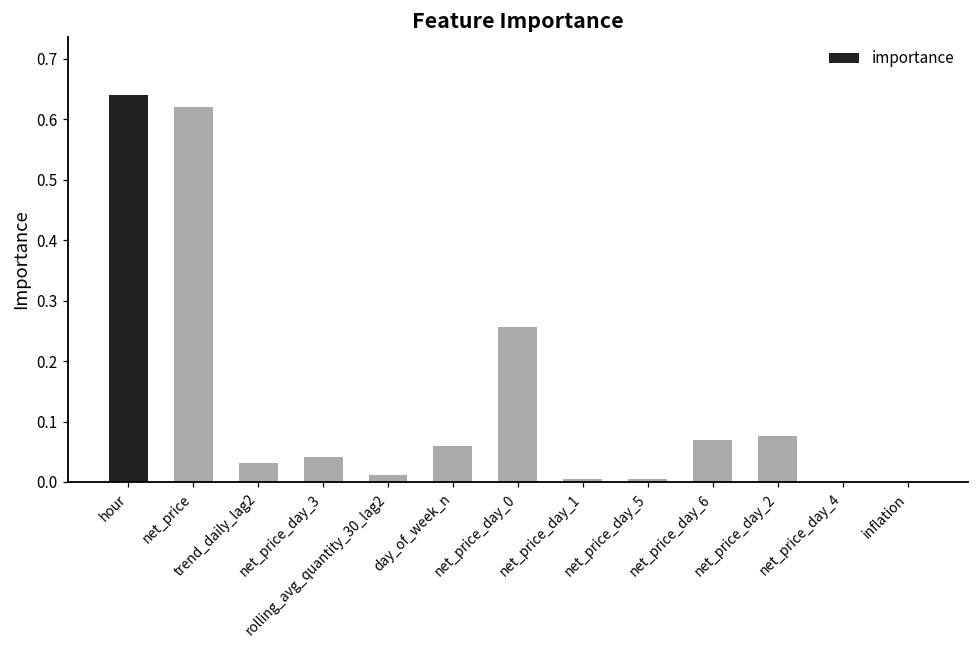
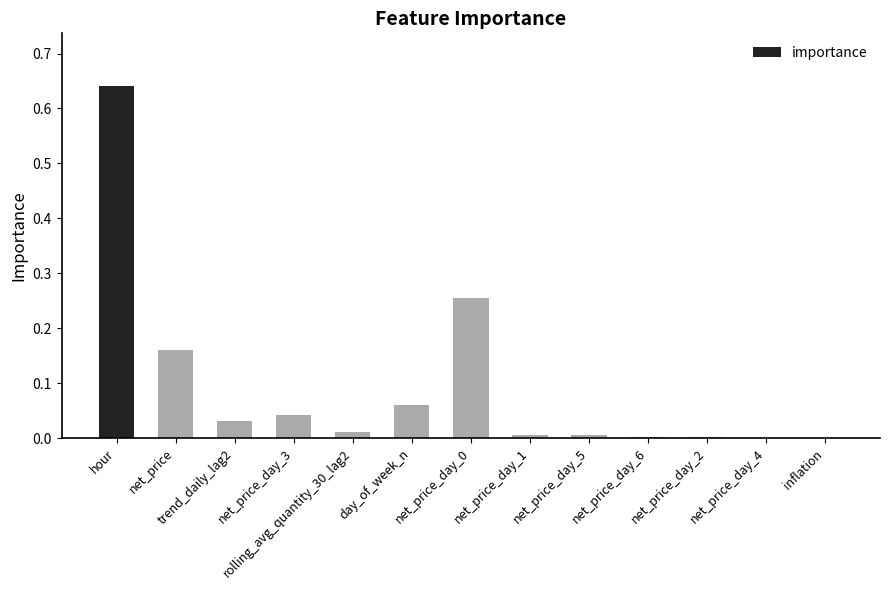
net_price: 0.62 -> 0.16
net_price_day_6: 0.07 -> 0.00
net_price_day_2: 0.08 -> 0.00
